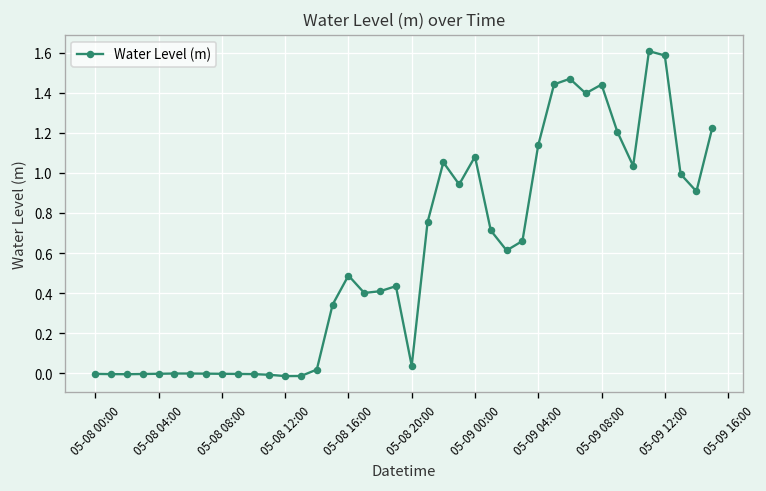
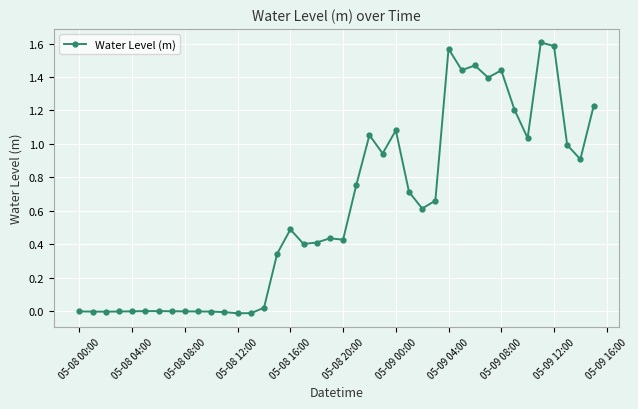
05-08 20:00: 0.04 -> 0.43
05-09 04:00: 1.14 -> 1.57
